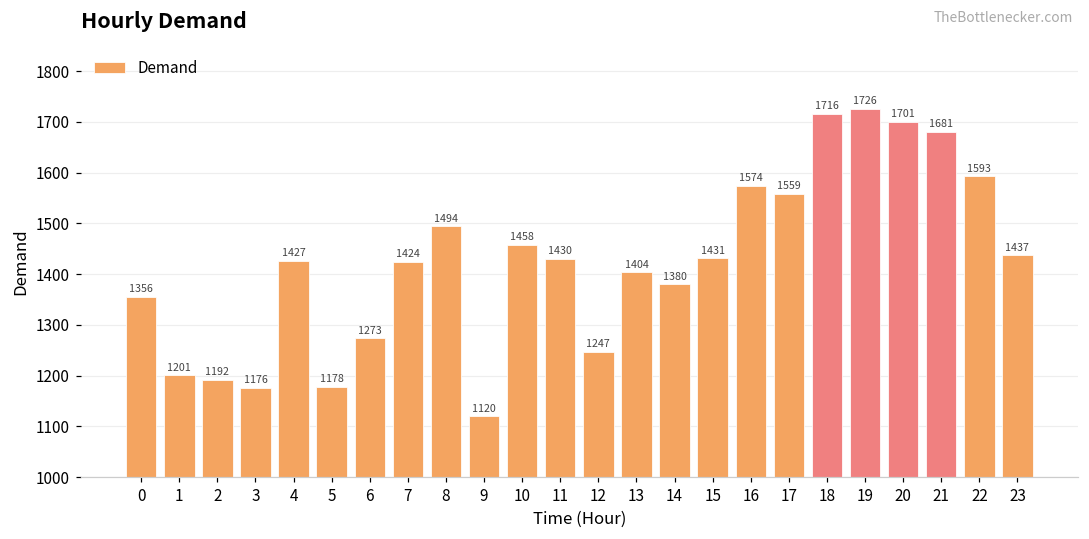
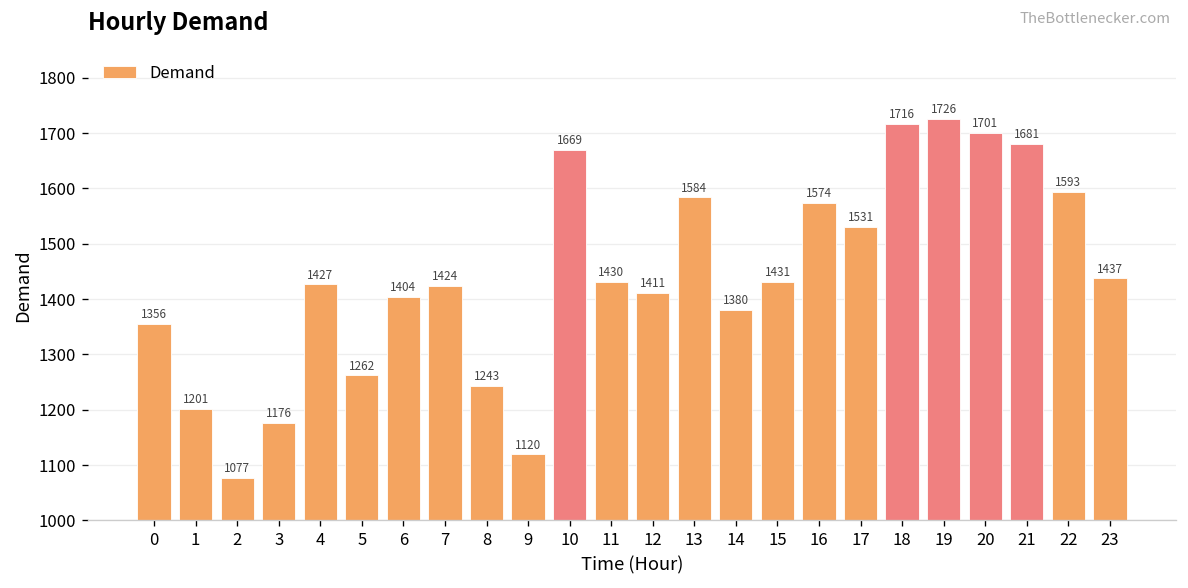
2: 1192 -> 1077
5: 1178 -> 1262
6: 1273 -> 1404
8: 1494 -> 1243
10: 1458 -> 1669
12: 1247 -> 1411
13: 1404 -> 1584
17: 1559 -> 1531
